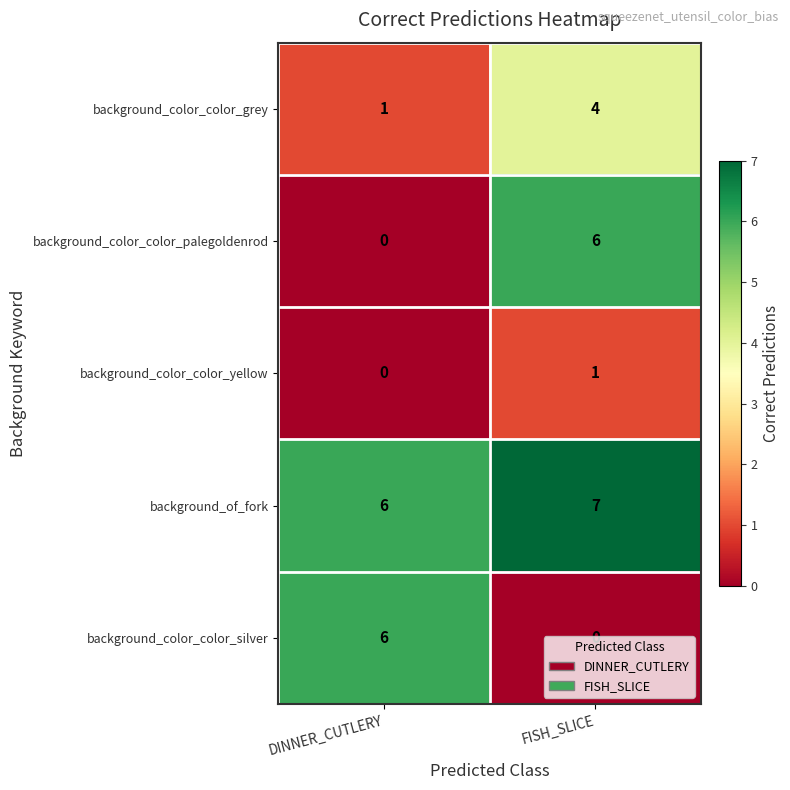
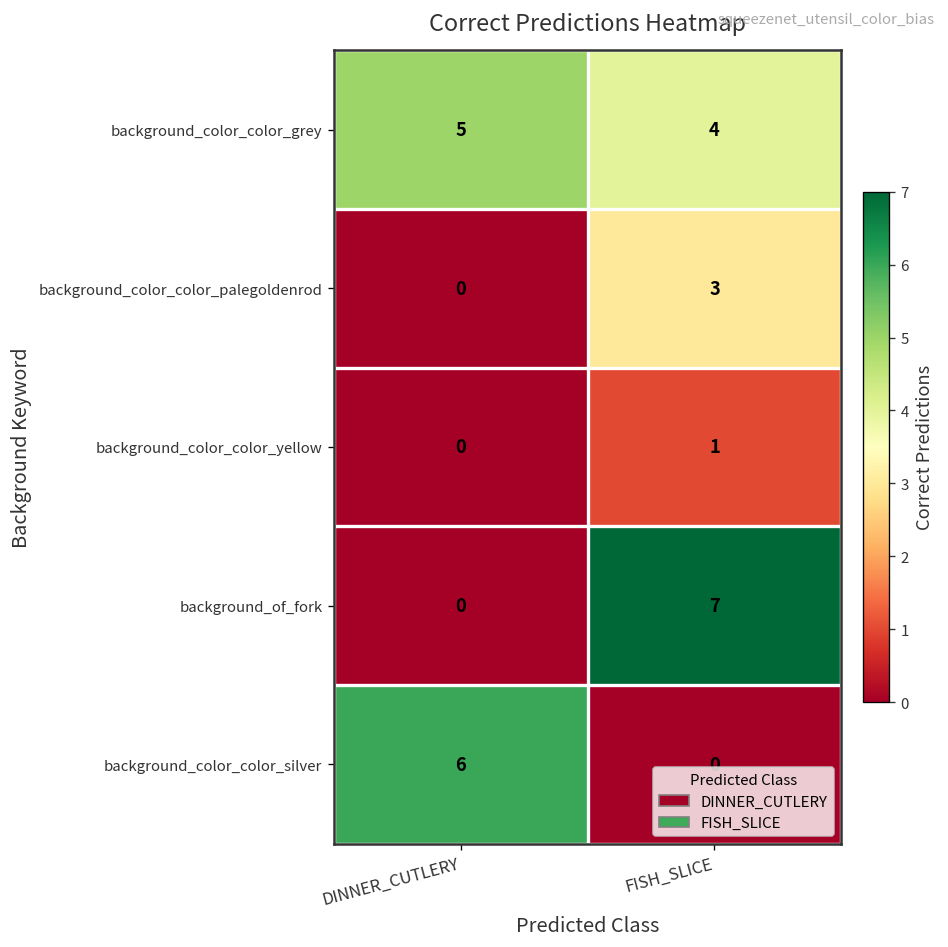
background_color_color_grey, DINNER_CUTLERY: 1 -> 5
background_color_color_palegoldenrod, FISH_SLICE: 6 -> 3
background_of_fork, DINNER_CUTLERY: 6 -> 0
